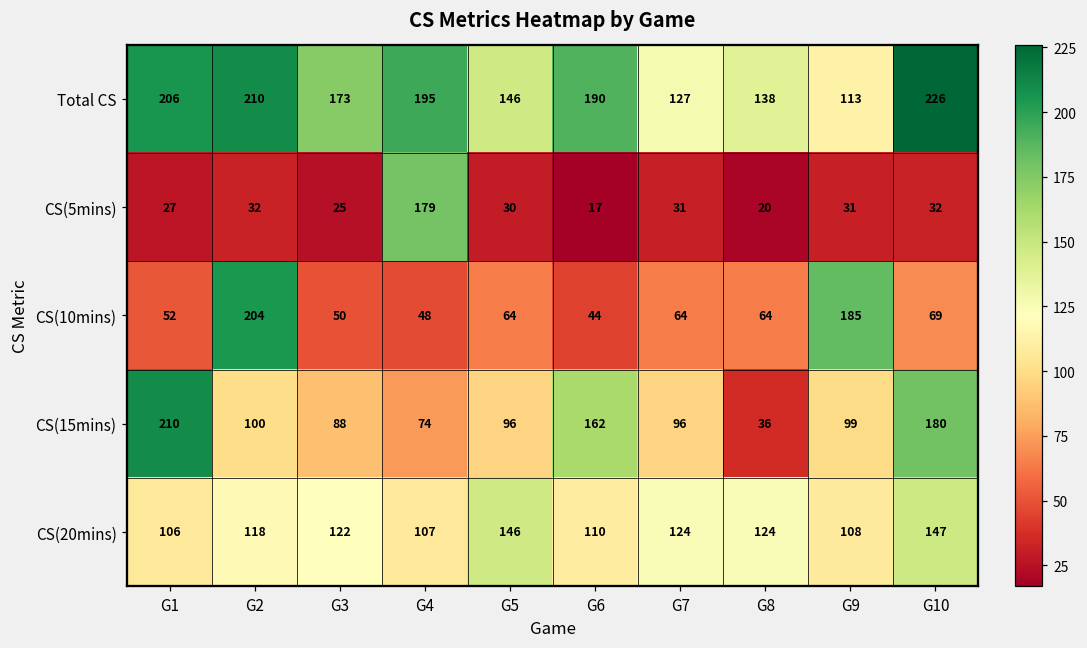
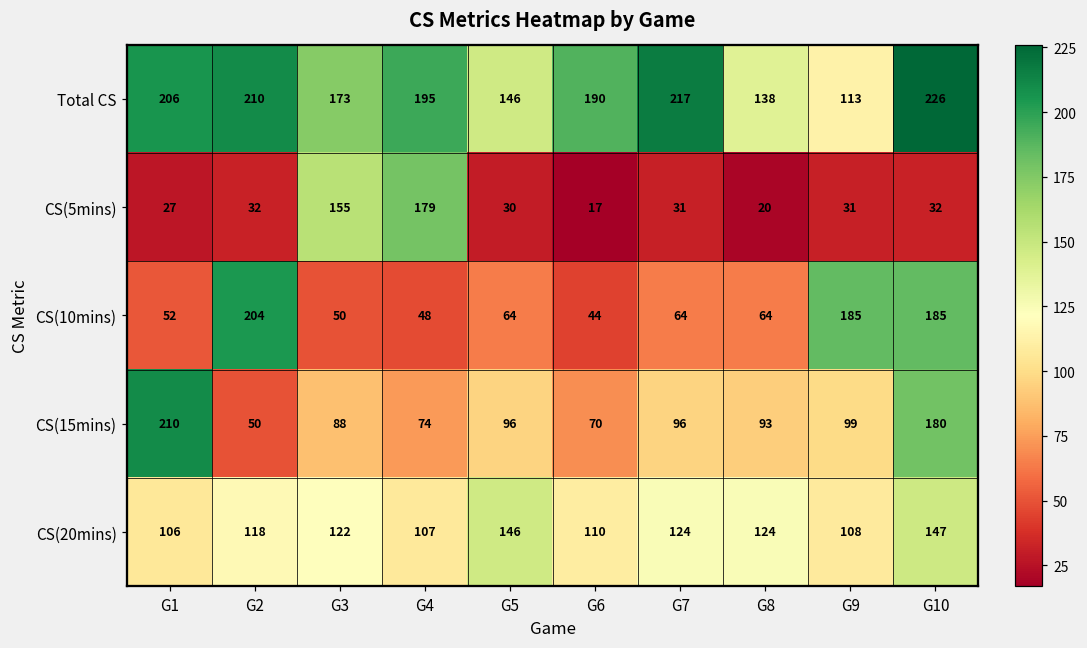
Total CS, G7: 127 -> 217
CS(5mins), G3: 25 -> 155
CS(10mins), G10: 69 -> 185
CS(15mins), G2: 100 -> 50
CS(15mins), G6: 162 -> 70
CS(15mins), G8: 36 -> 93
